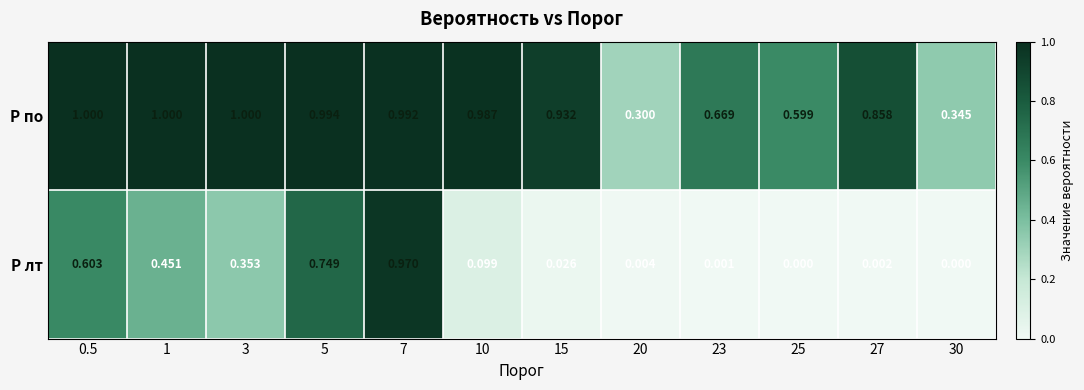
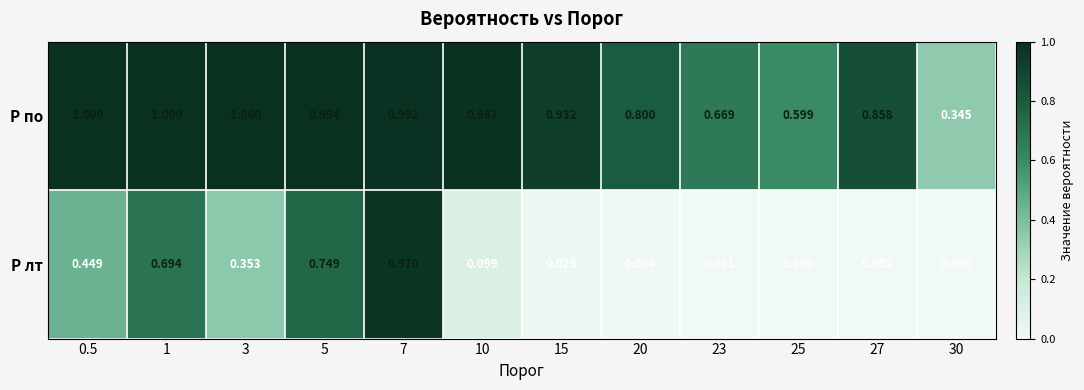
P по, 20: 0.300 -> 0.800
P лт, 0.5: 0.603 -> 0.449
P лт, 1: 0.451 -> 0.694
